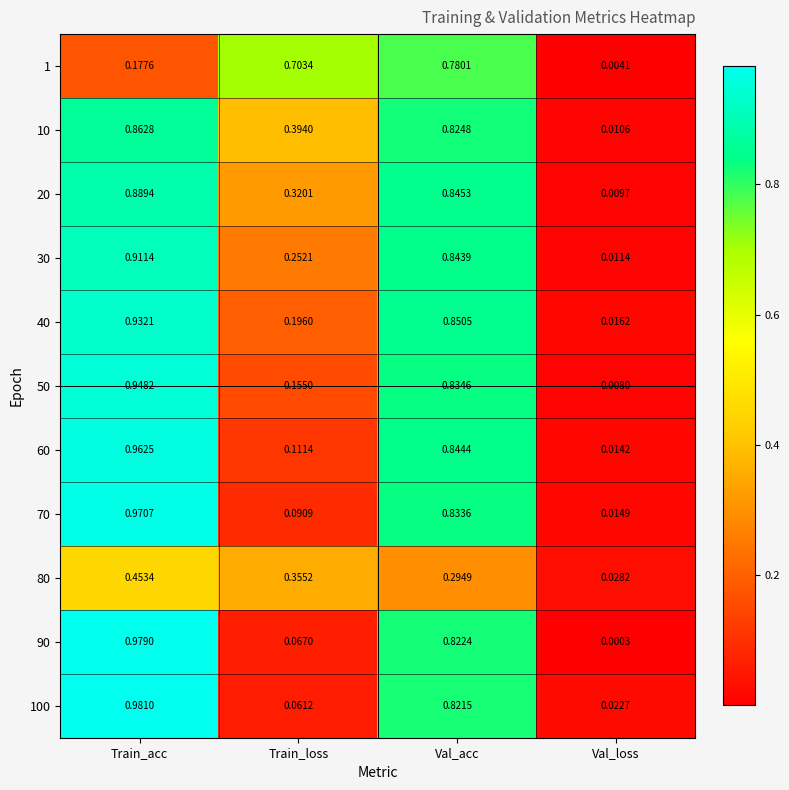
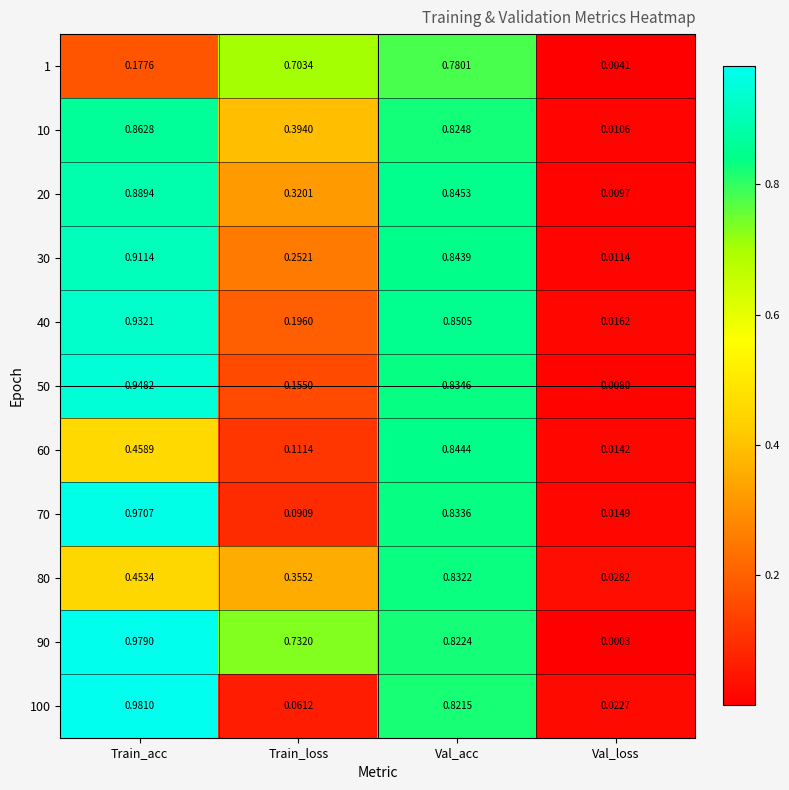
60, Train_acc: 0.9625 -> 0.4589
80, Val_acc: 0.2949 -> 0.8322
90, Train_loss: 0.0670 -> 0.7320
